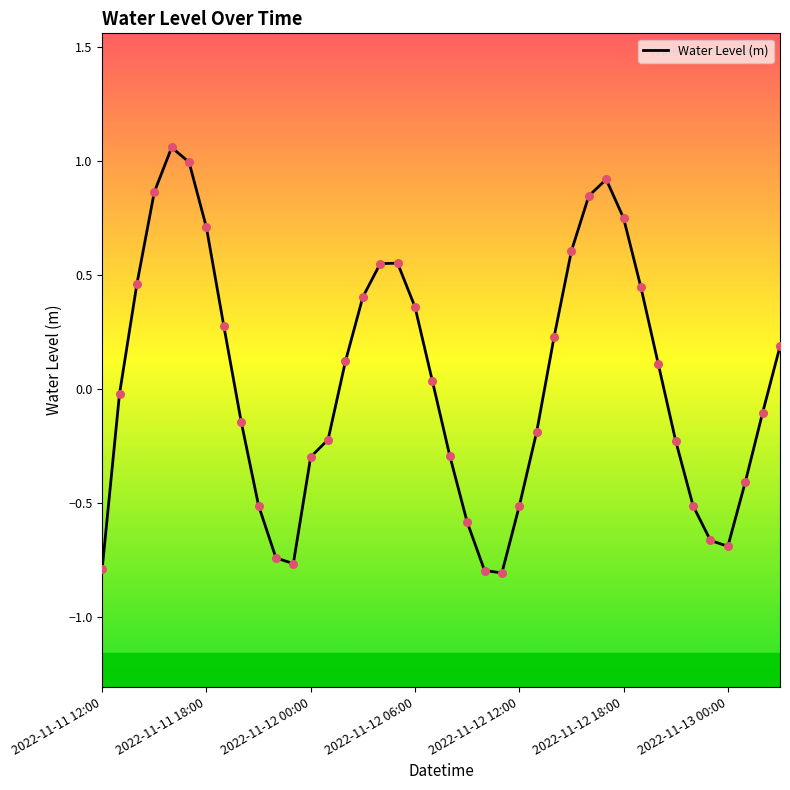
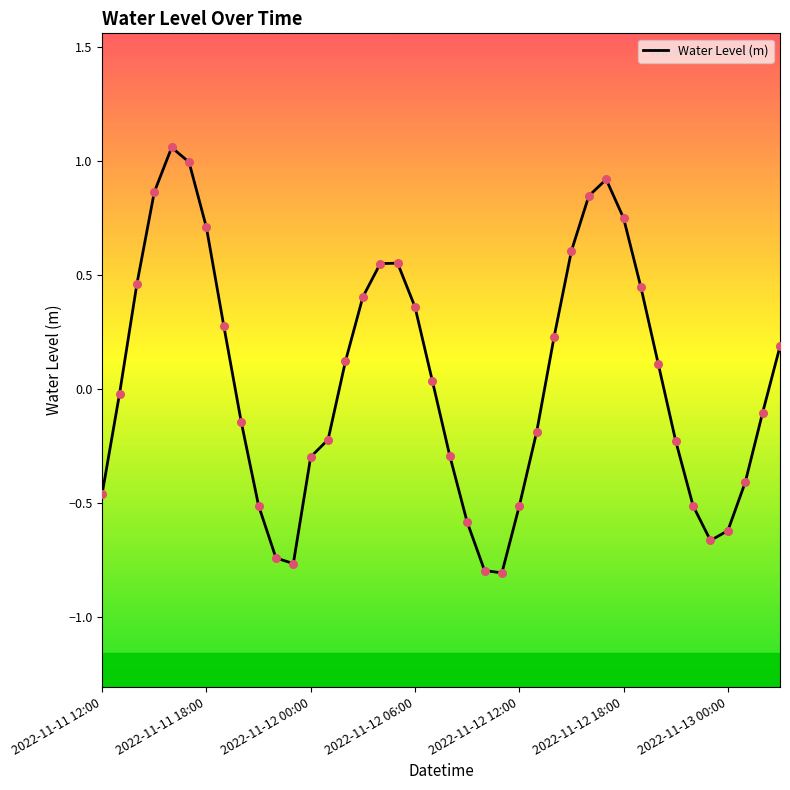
2022-11-11 12:00: -0.79 -> -0.46
2022-11-13 00:00: -0.69 -> -0.62
